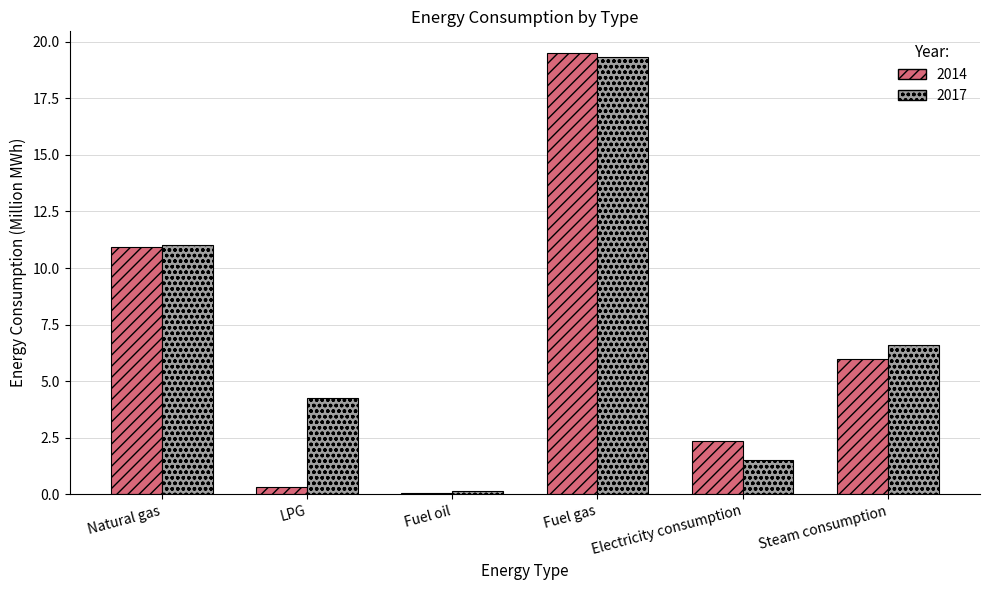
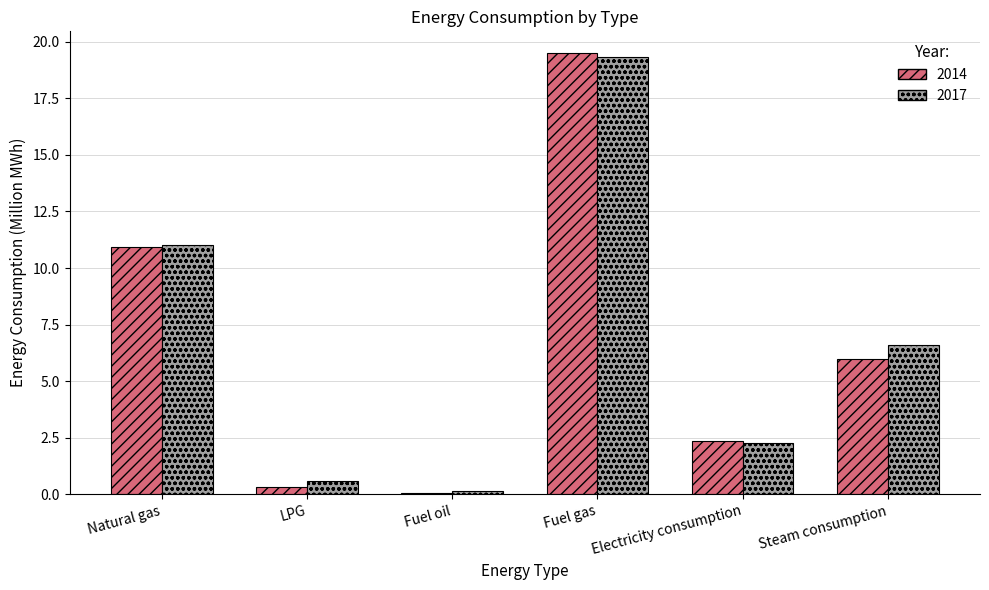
2017, LPG: 4.3 -> 0.6
2017, Electricity consumption: 1.5 -> 2.3
